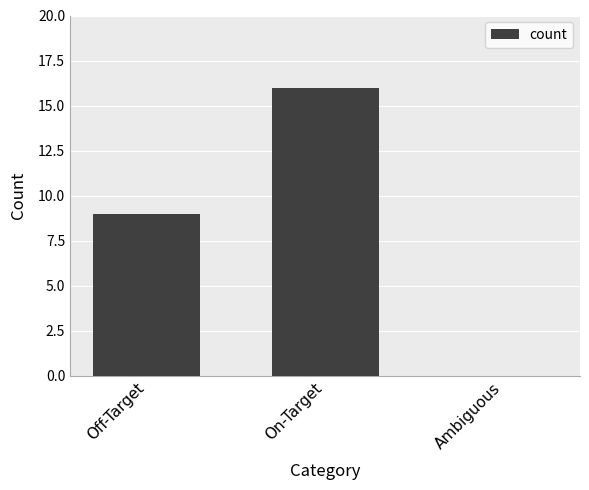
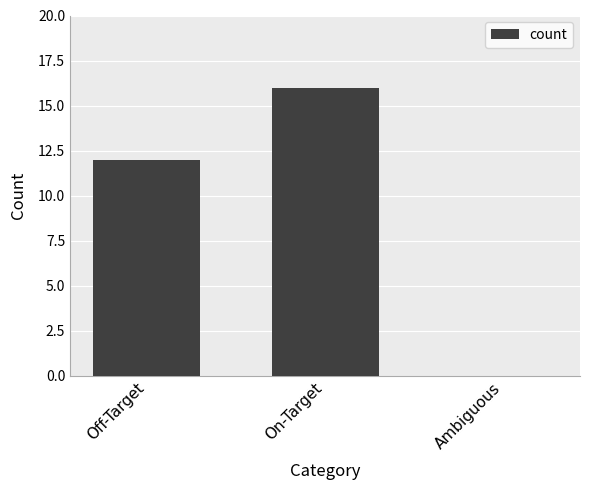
Off-Target: 9 -> 12
